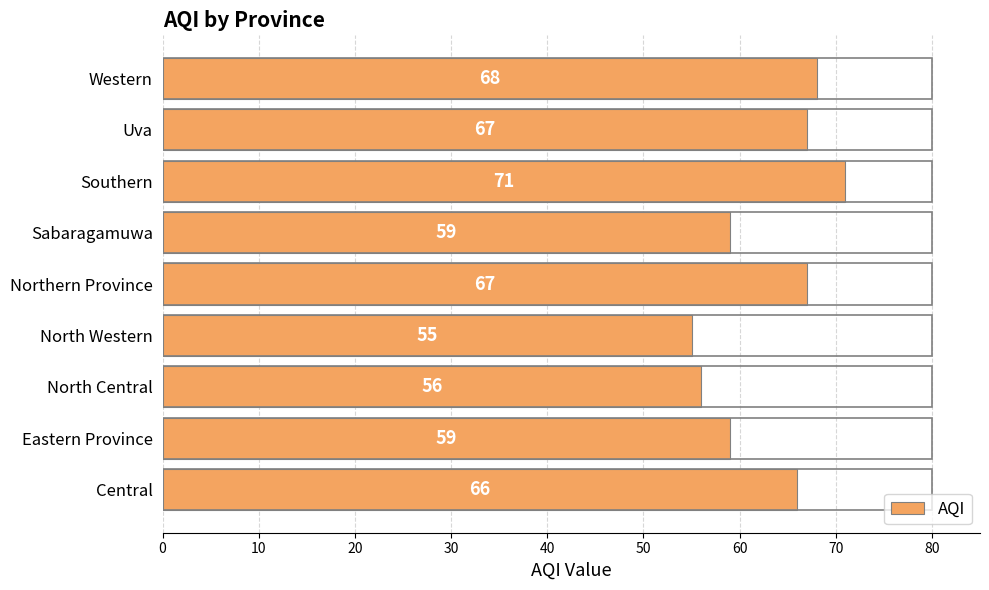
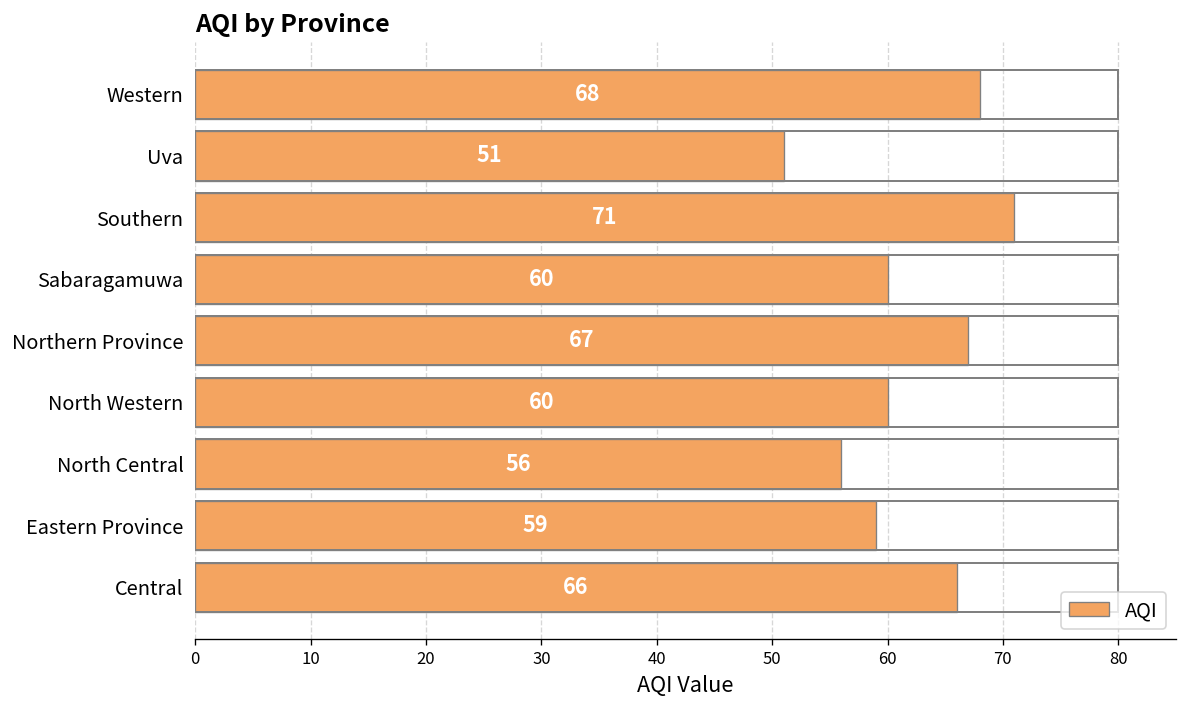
Uva: 67 -> 51
Sabaragamuwa: 59 -> 60
North Western: 55 -> 60
